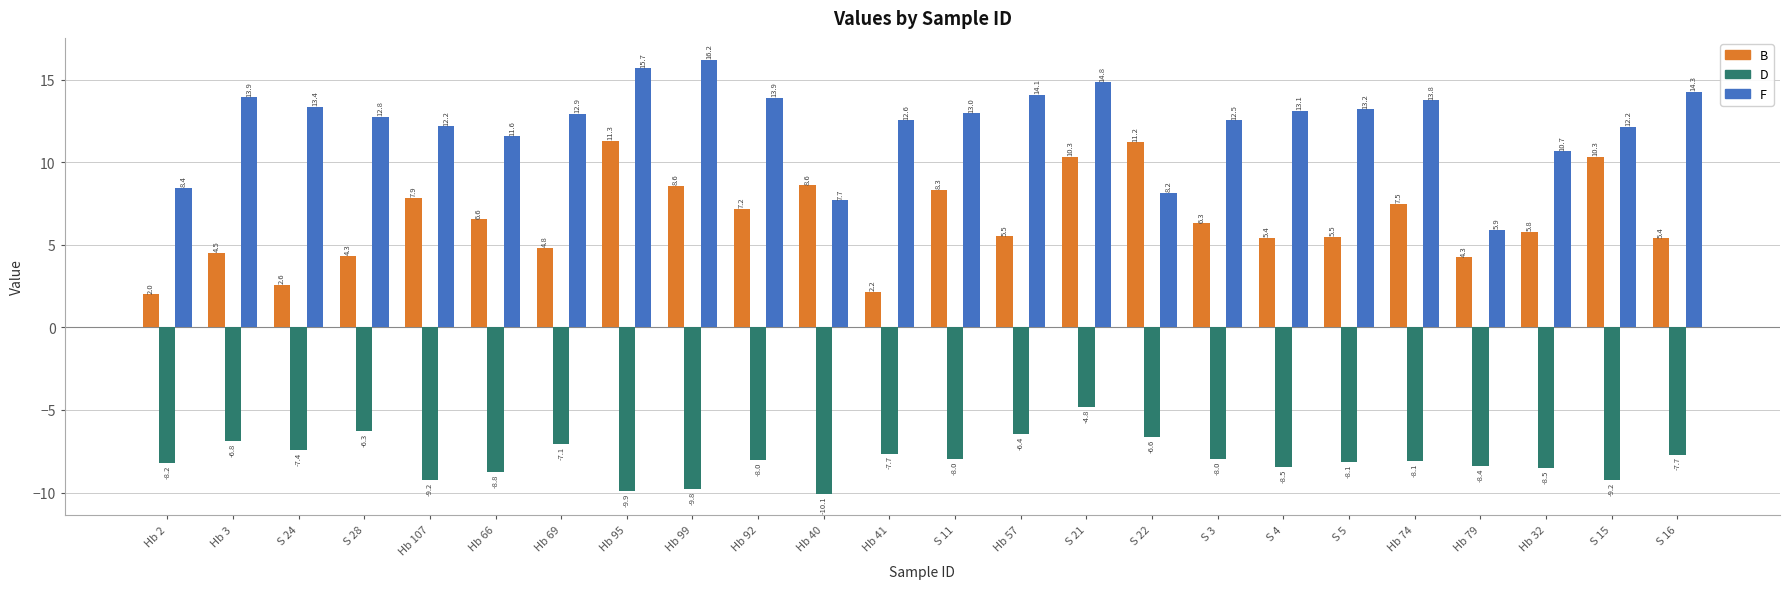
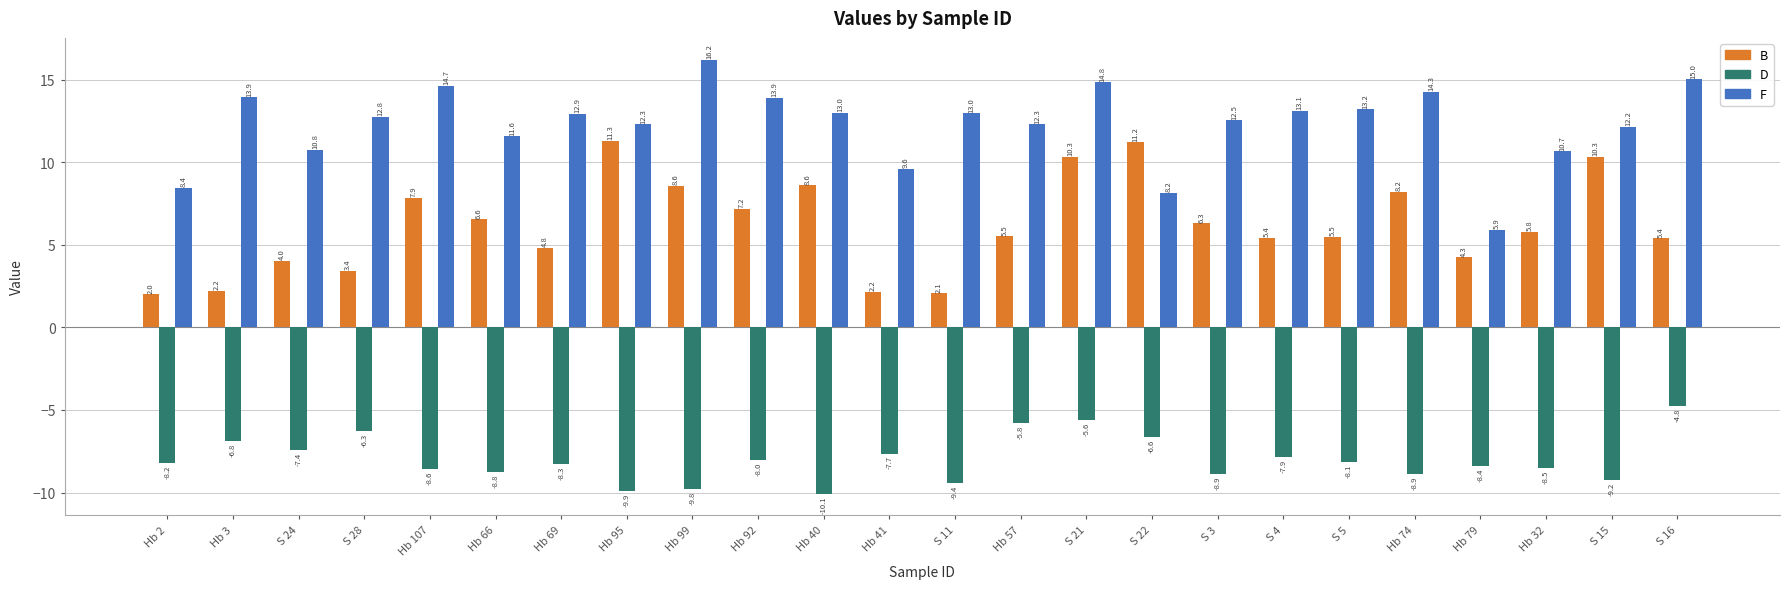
B, Hb 3: 4.5 -> 2.2
B, S 24: 2.6 -> 4.0
F, S 24: 13.4 -> 10.8
B, S 28: 4.3 -> 3.4
D, Hb 107: -9.2 -> -8.6
F, Hb 107: 12.2 -> 14.7
D, Hb 69: -7.1 -> -8.3
F, Hb 95: 15.7 -> 12.3
F, Hb 40: 7.7 -> 13.0
F, Hb 41: 12.6 -> 9.6
B, S 11: 8.3 -> 2.1
D, S 11: -8.0 -> -9.4
D, Hb 57: -6.4 -> -5.8
F, Hb 57: 14.1 -> 12.3
D, S 21: -4.8 -> -5.6
D, S 3: -8.0 -> -8.9
D, S 4: -8.5 -> -7.9
B, Hb 74: 7.5 -> 8.2
D, Hb 74: -8.1 -> -8.9
F, Hb 74: 13.8 -> 14.3
D, S 16: -7.7 -> -4.8
F, S 16: 14.3 -> 15.0
